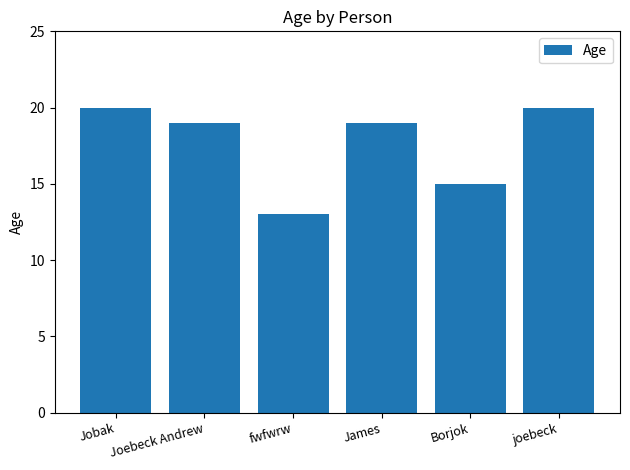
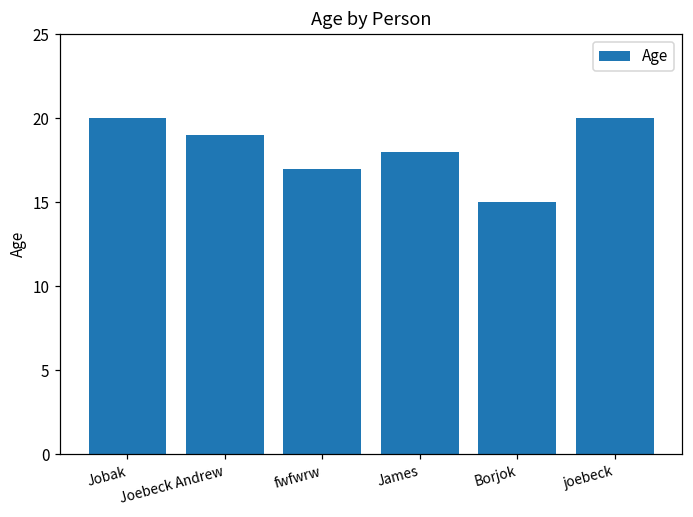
fwfwrw: 13 -> 17
James: 19 -> 18
